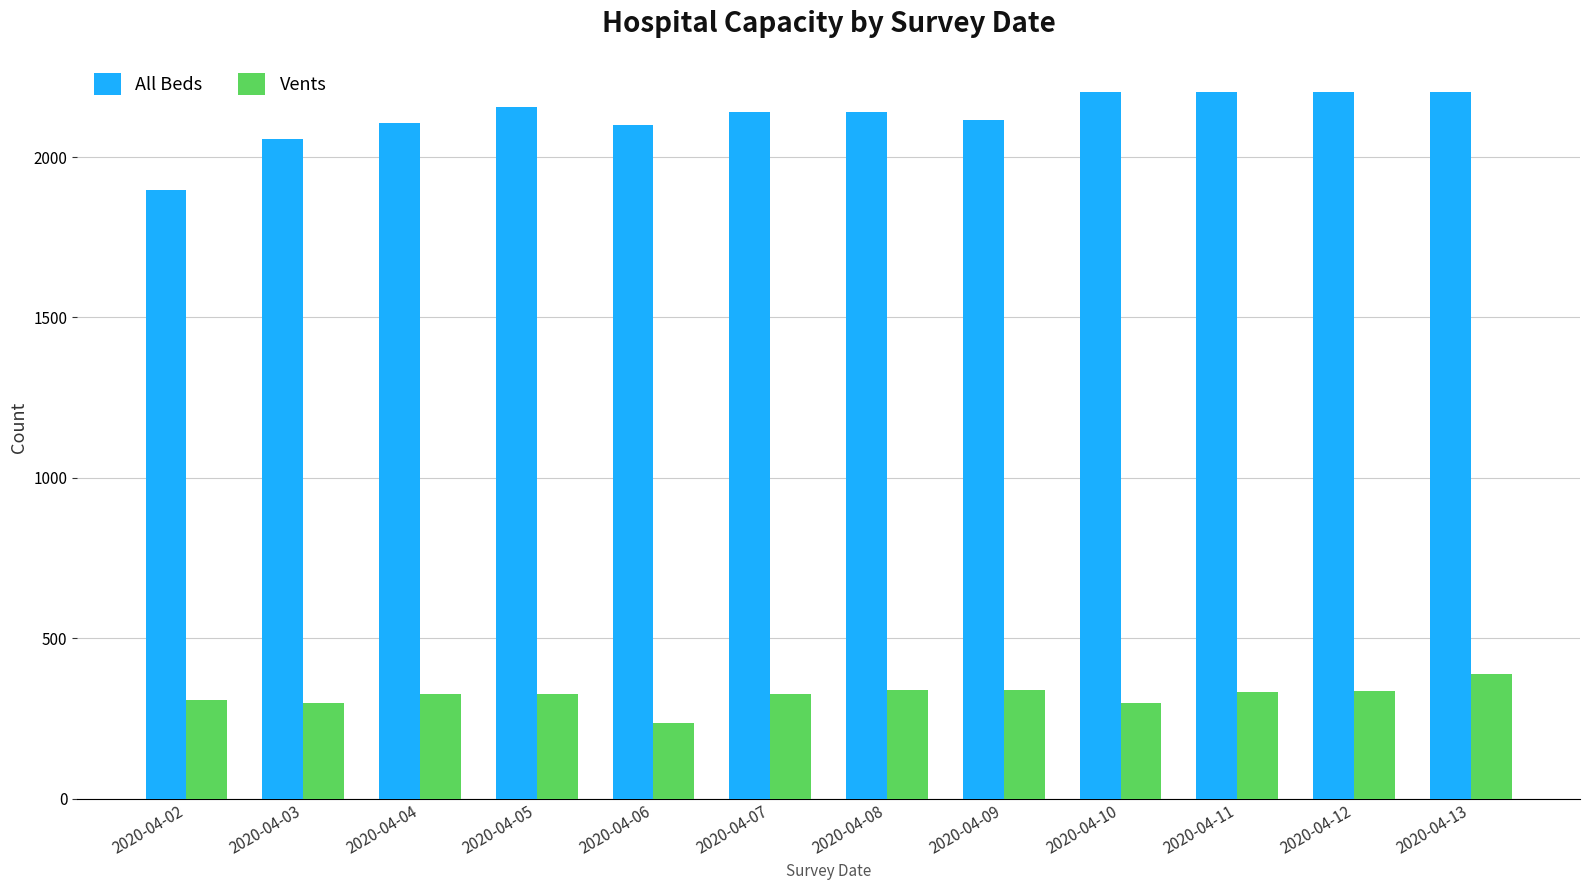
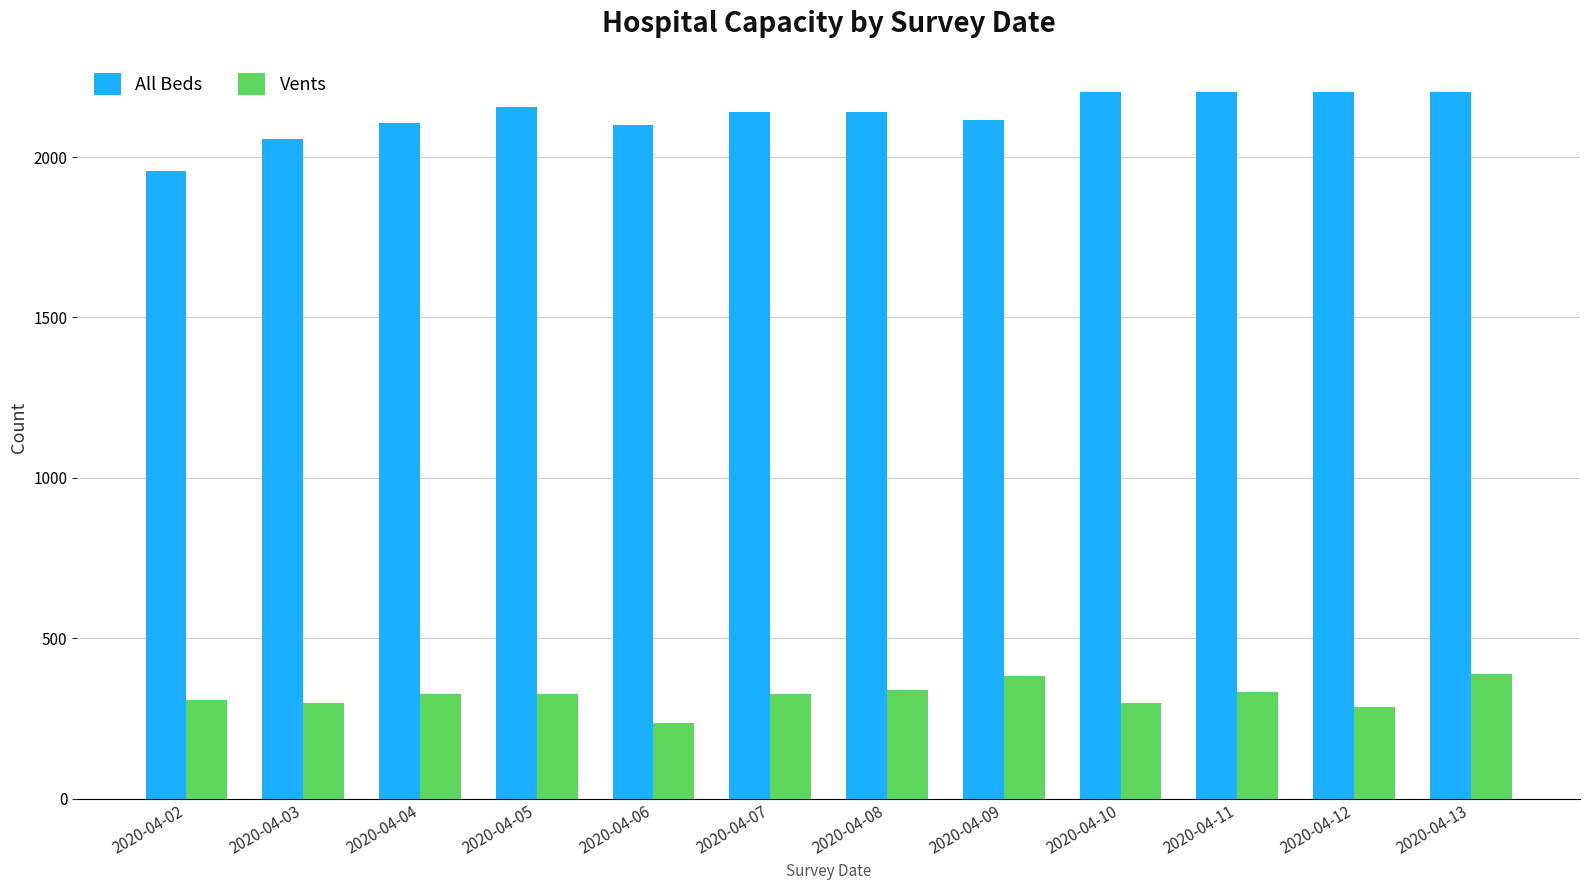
All Beds, 2020-04-02: 1900 -> 1960
Vents, 2020-04-09: 340 -> 380
Vents, 2020-04-12: 340 -> 290
